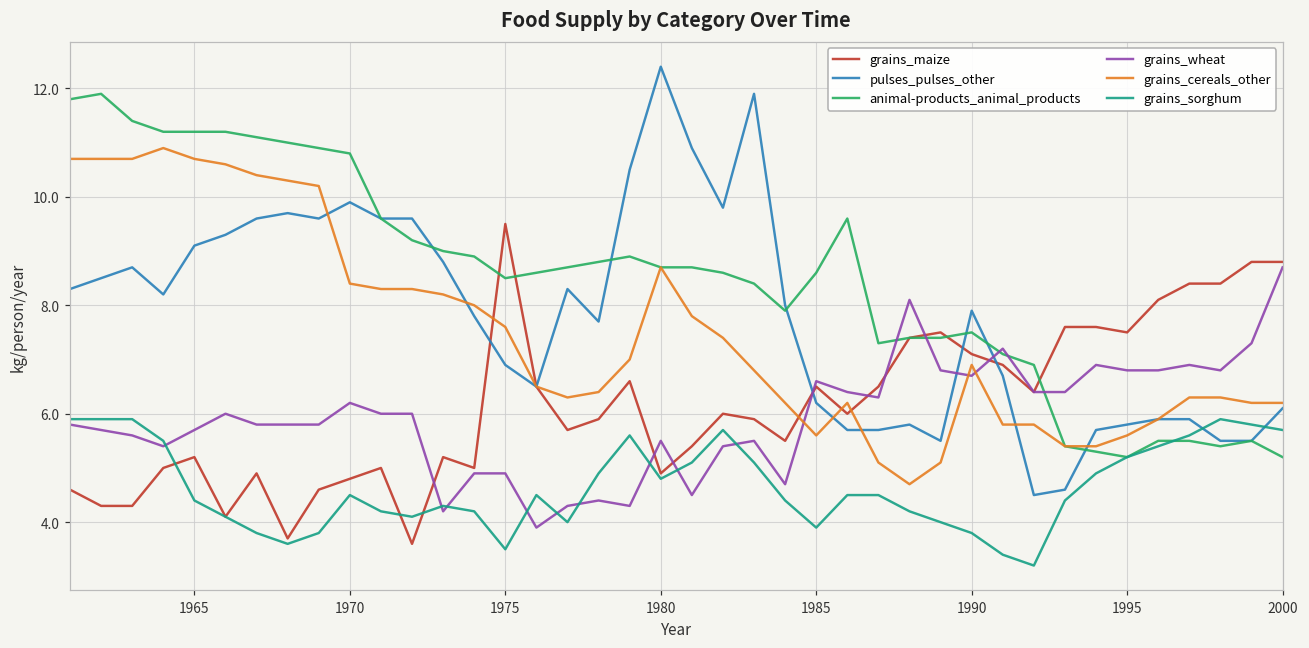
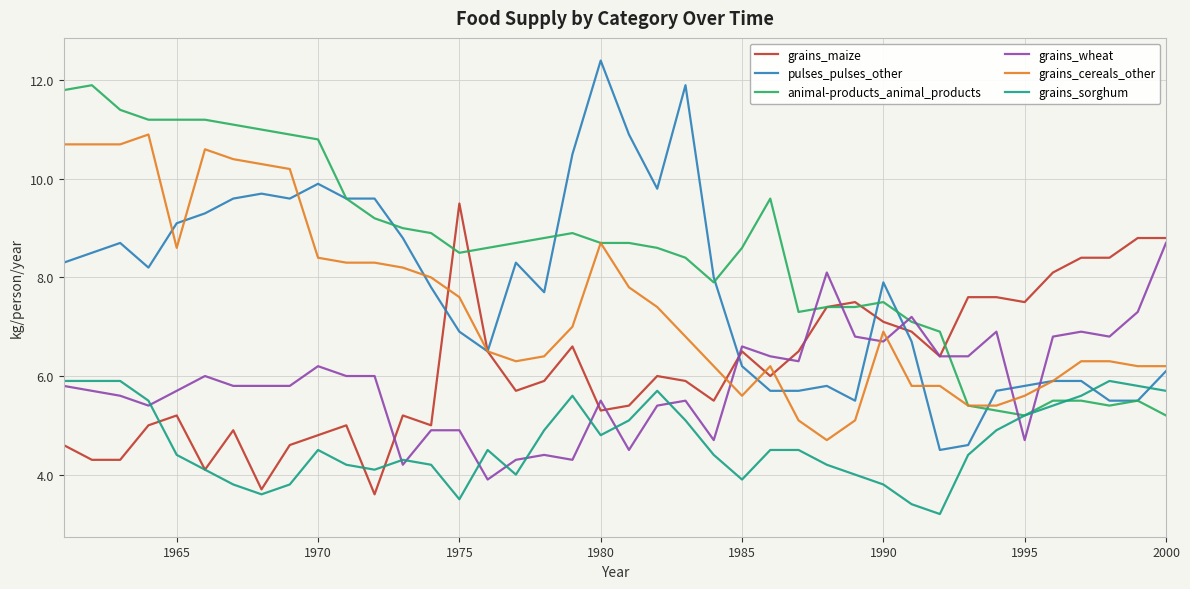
grains_cereals_other, 1965: 10.7 -> 8.6
grains_maize, 1980: 4.9 -> 5.3
grains_wheat, 1995: 6.8 -> 4.7
